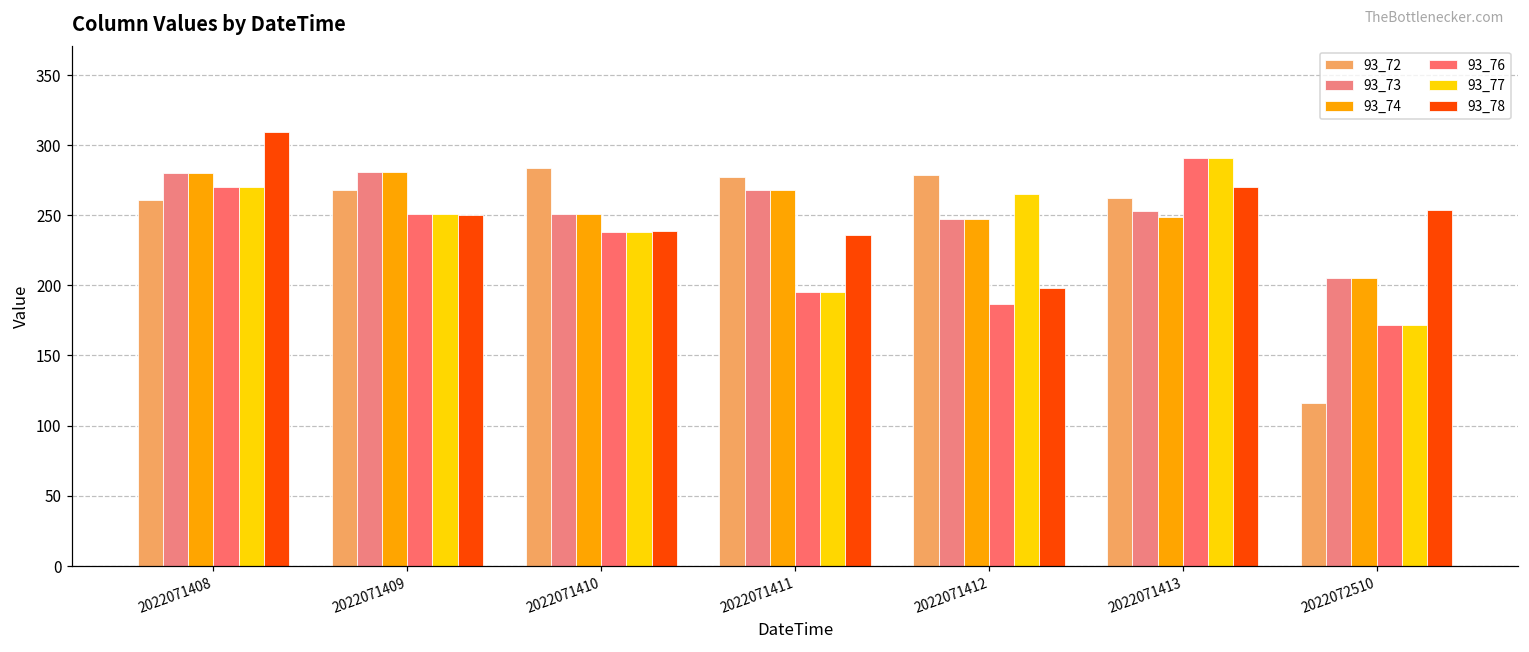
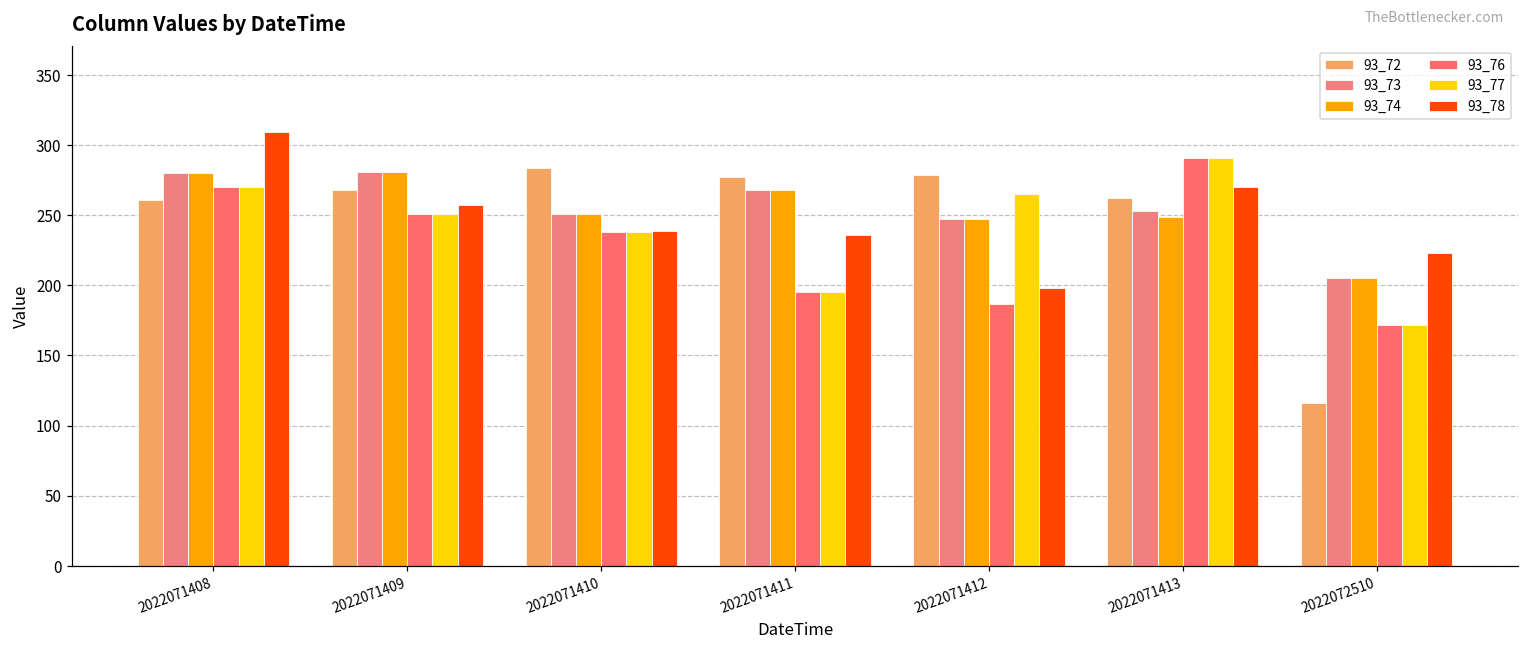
93_78, 2022071409: 250 -> 257
93_78, 2022072510: 254 -> 223
